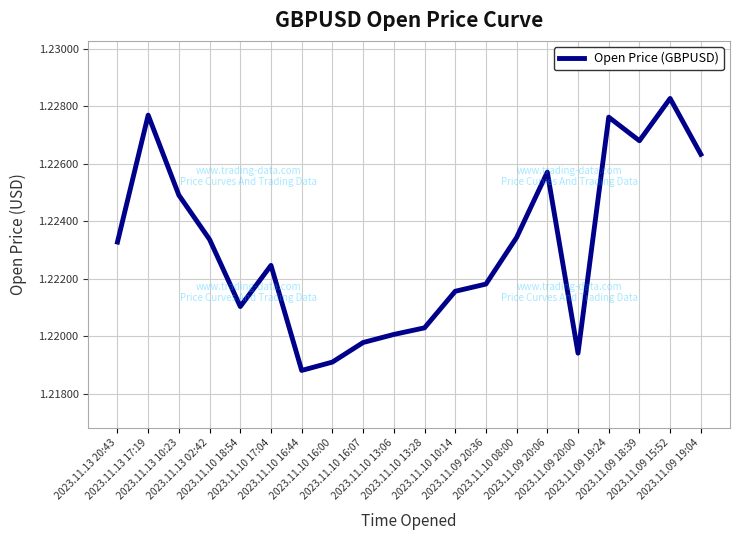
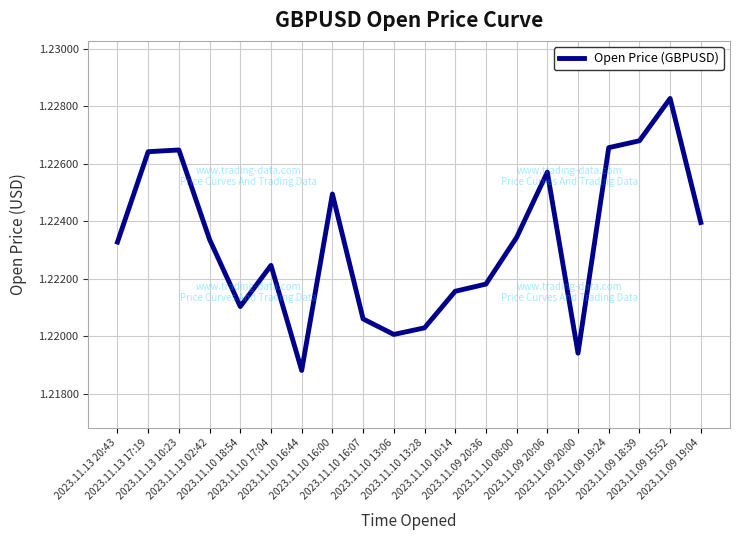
2023.11.13 17:19: 1.2277 -> 1.2264
2023.11.13 10:23: 1.2249 -> 1.2265
2023.11.10 16:00: 1.2191 -> 1.2250
2023.11.10 16:07: 1.2198 -> 1.2206
2023.11.09 19:24: 1.2276 -> 1.2266
2023.11.09 19:04: 1.2263 -> 1.2240
